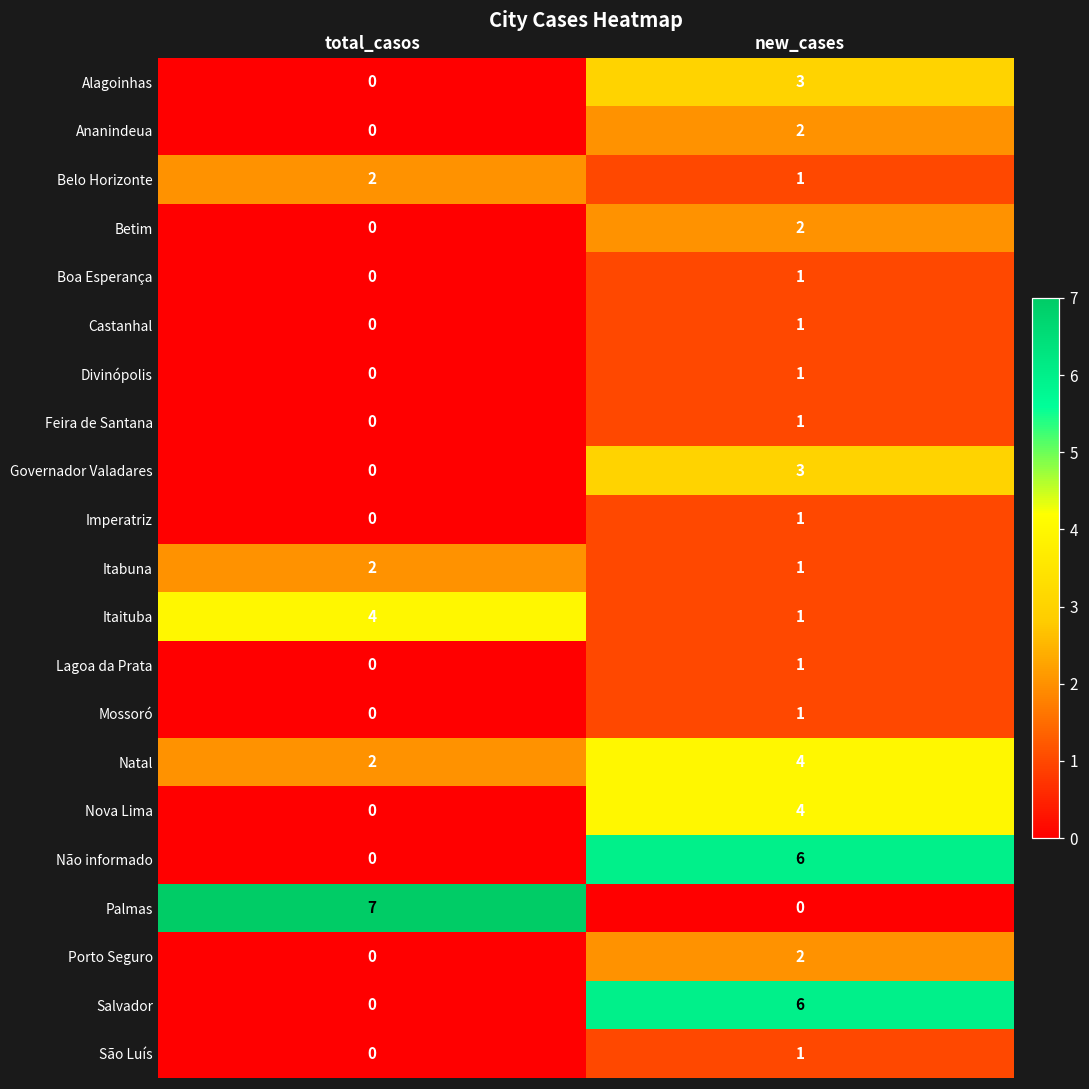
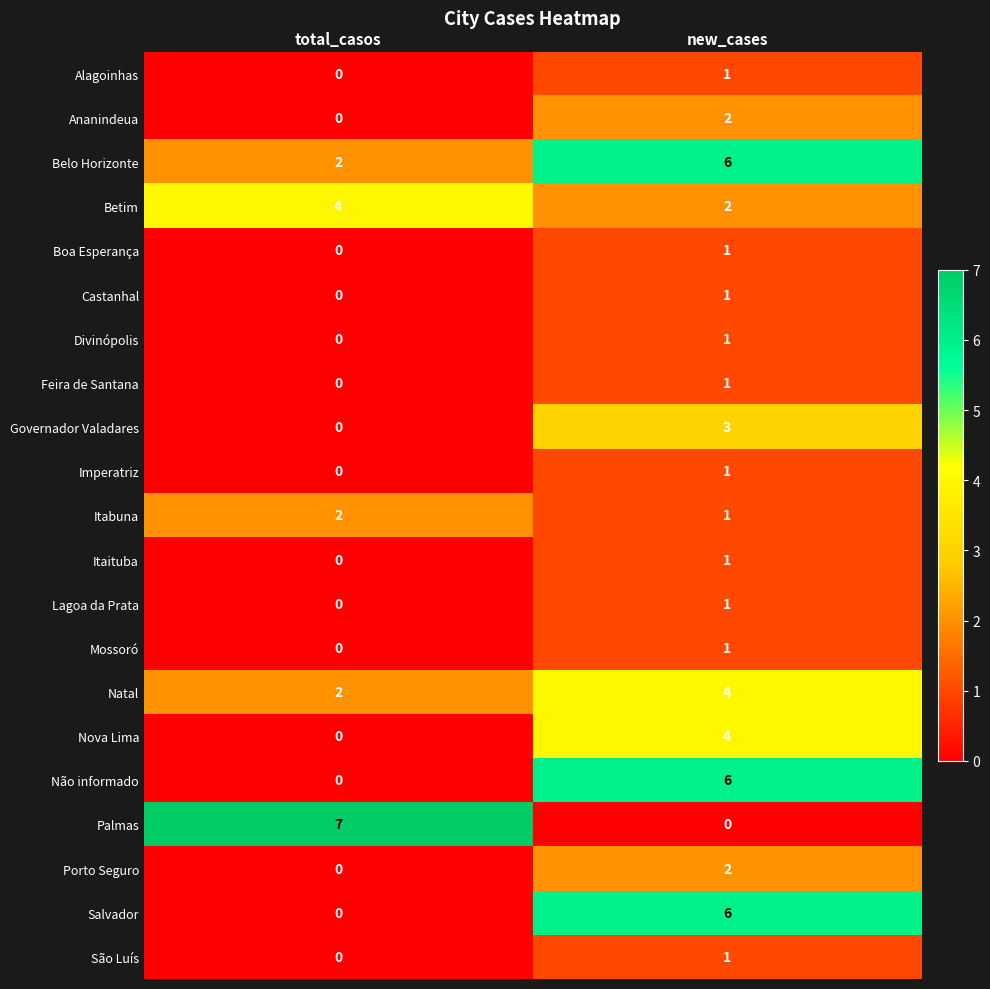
Alagoinhas, new_cases: 3 -> 1
Belo Horizonte, new_cases: 1 -> 6
Betim, total_casos: 0 -> 4
Itaituba, total_casos: 4 -> 0
